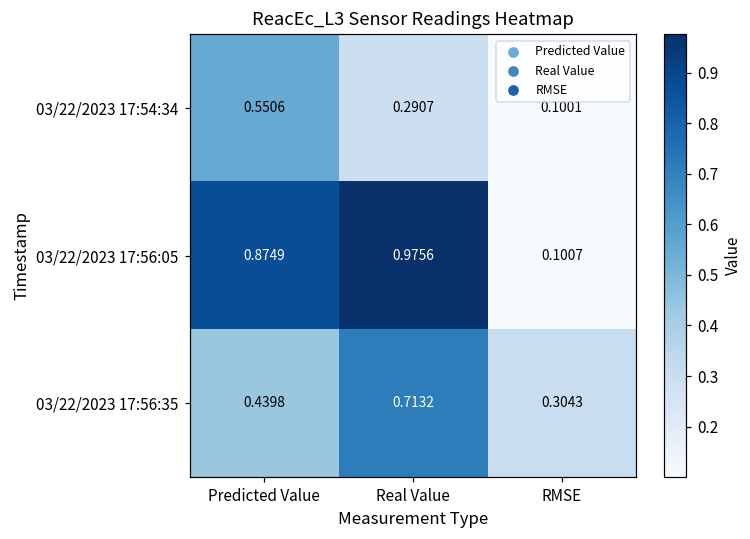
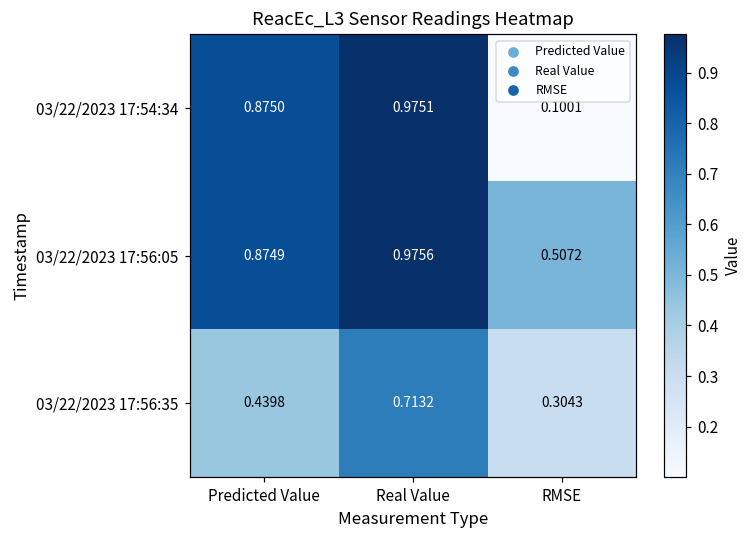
03/22/2023 17:54:34, Predicted Value: 0.5506 -> 0.8750
03/22/2023 17:54:34, Real Value: 0.2907 -> 0.9751
03/22/2023 17:56:05, RMSE: 0.1007 -> 0.5072
